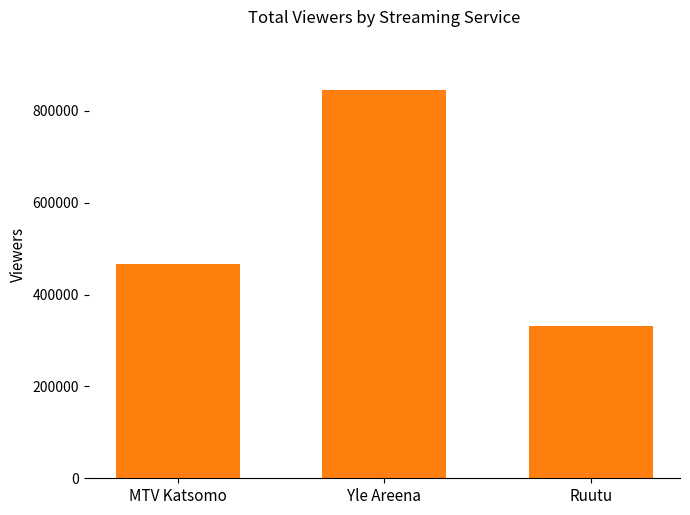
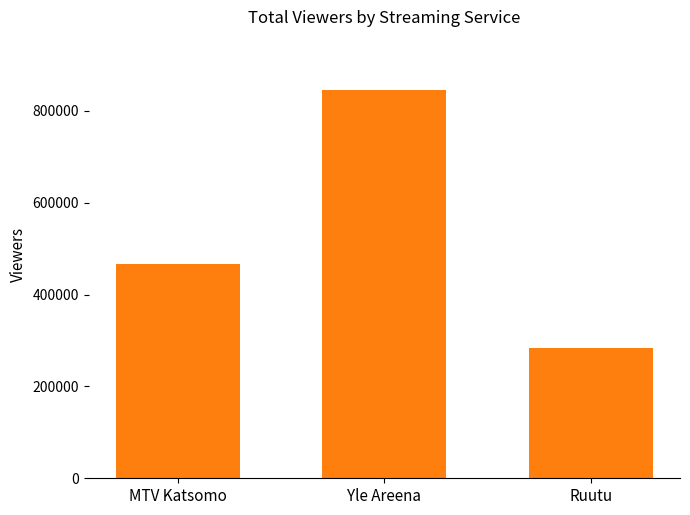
Ruutu: 330000 -> 280000
